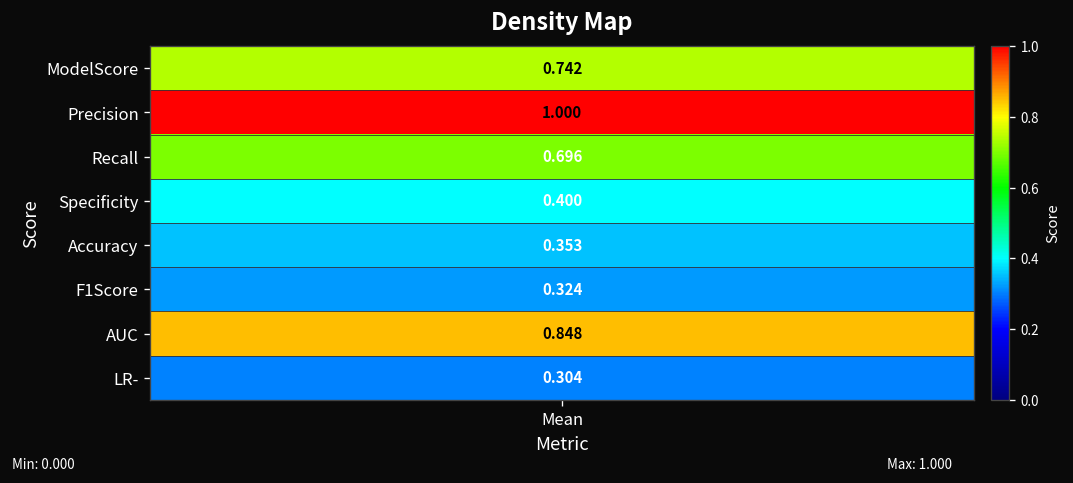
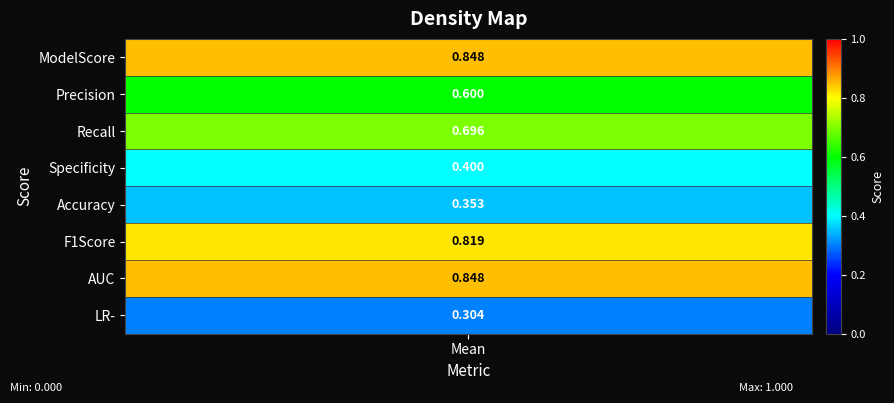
ModelScore, Mean: 0.742 -> 0.848
Precision, Mean: 1.000 -> 0.600
F1Score, Mean: 0.324 -> 0.819
